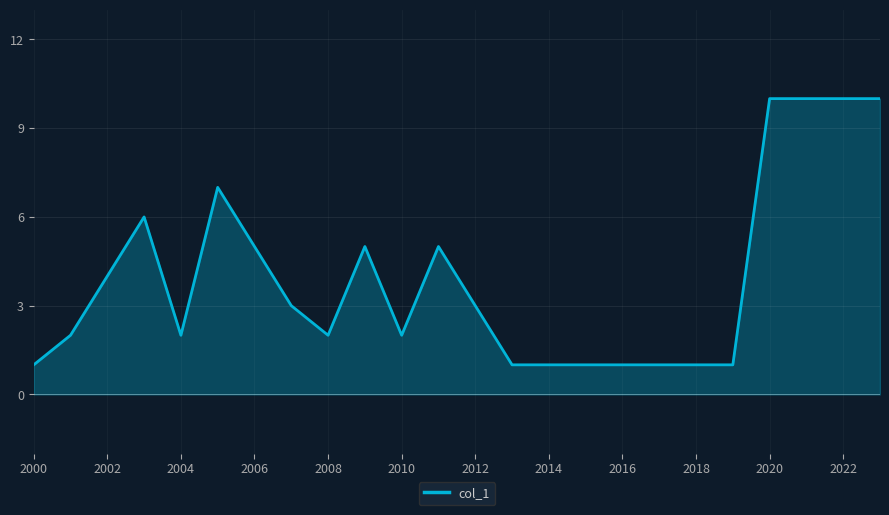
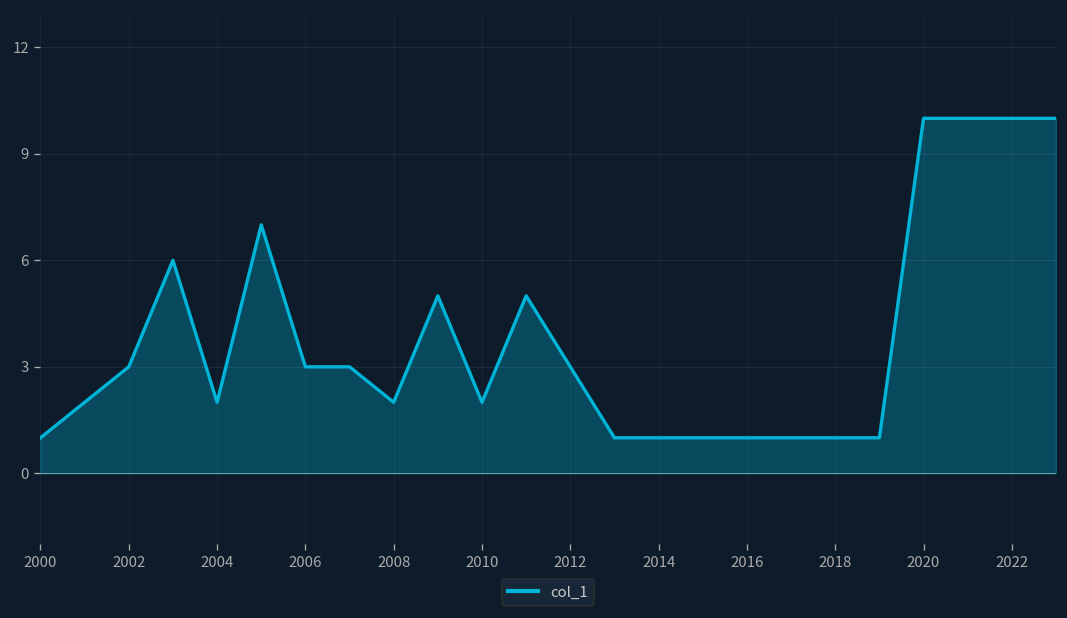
2002: 4 -> 3
2006: 5 -> 3
